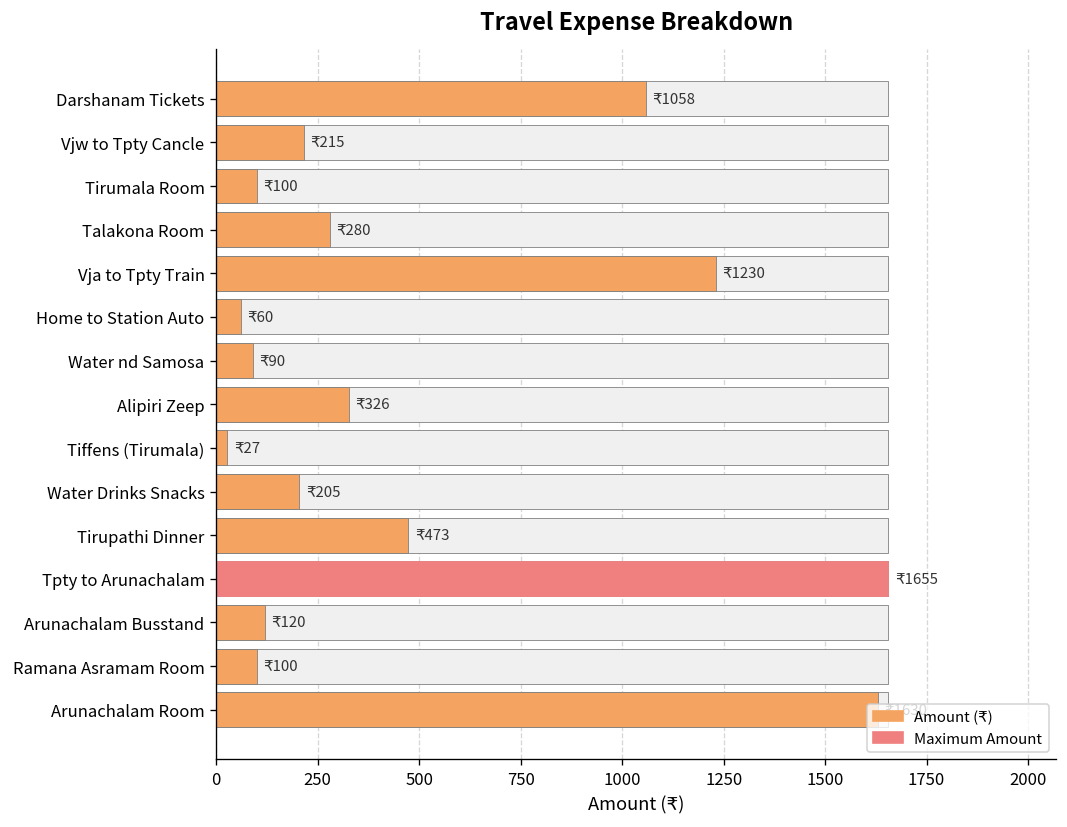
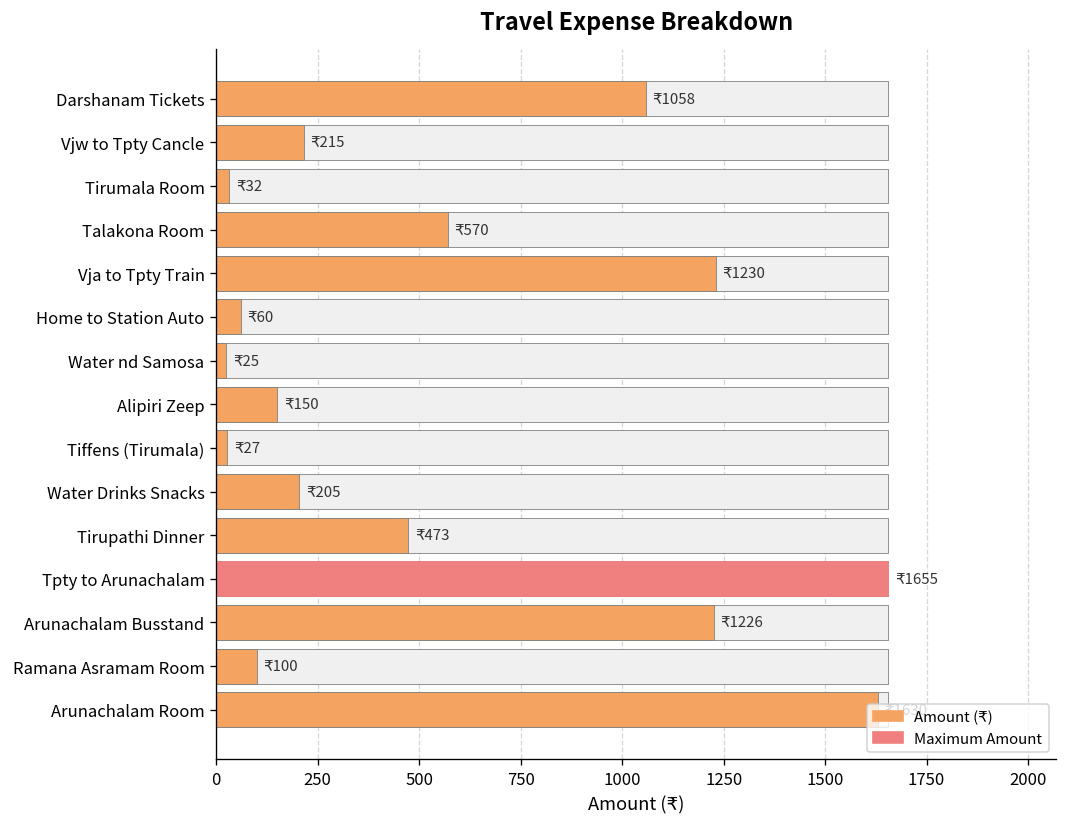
Amount (₹), Tirumala Room: 100 -> 32
Amount (₹), Talakona Room: 280 -> 570
Amount (₹), Water nd Samosa: 90 -> 25
Amount (₹), Alipiri Zeep: 326 -> 150
Amount (₹), Arunachalam Busstand: 120 -> 1226
